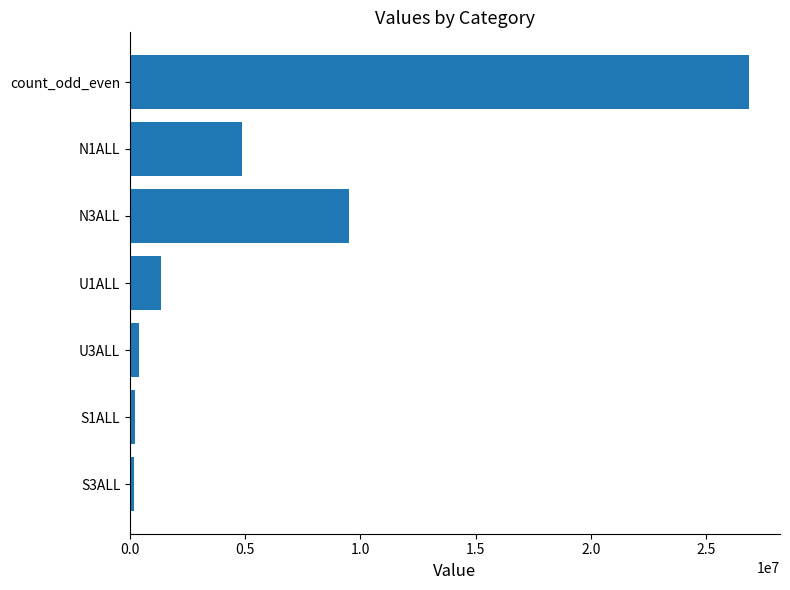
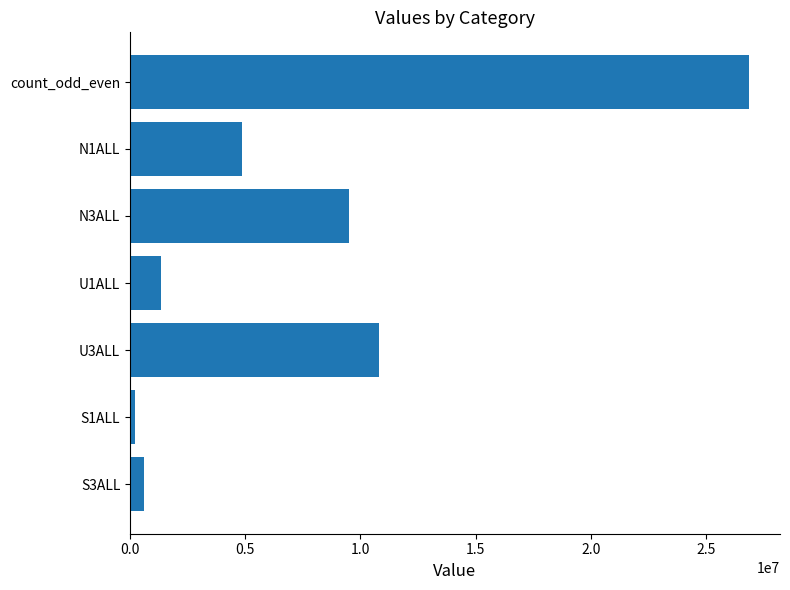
U3ALL: 400000 -> 10800000
S3ALL: 200000 -> 600000
